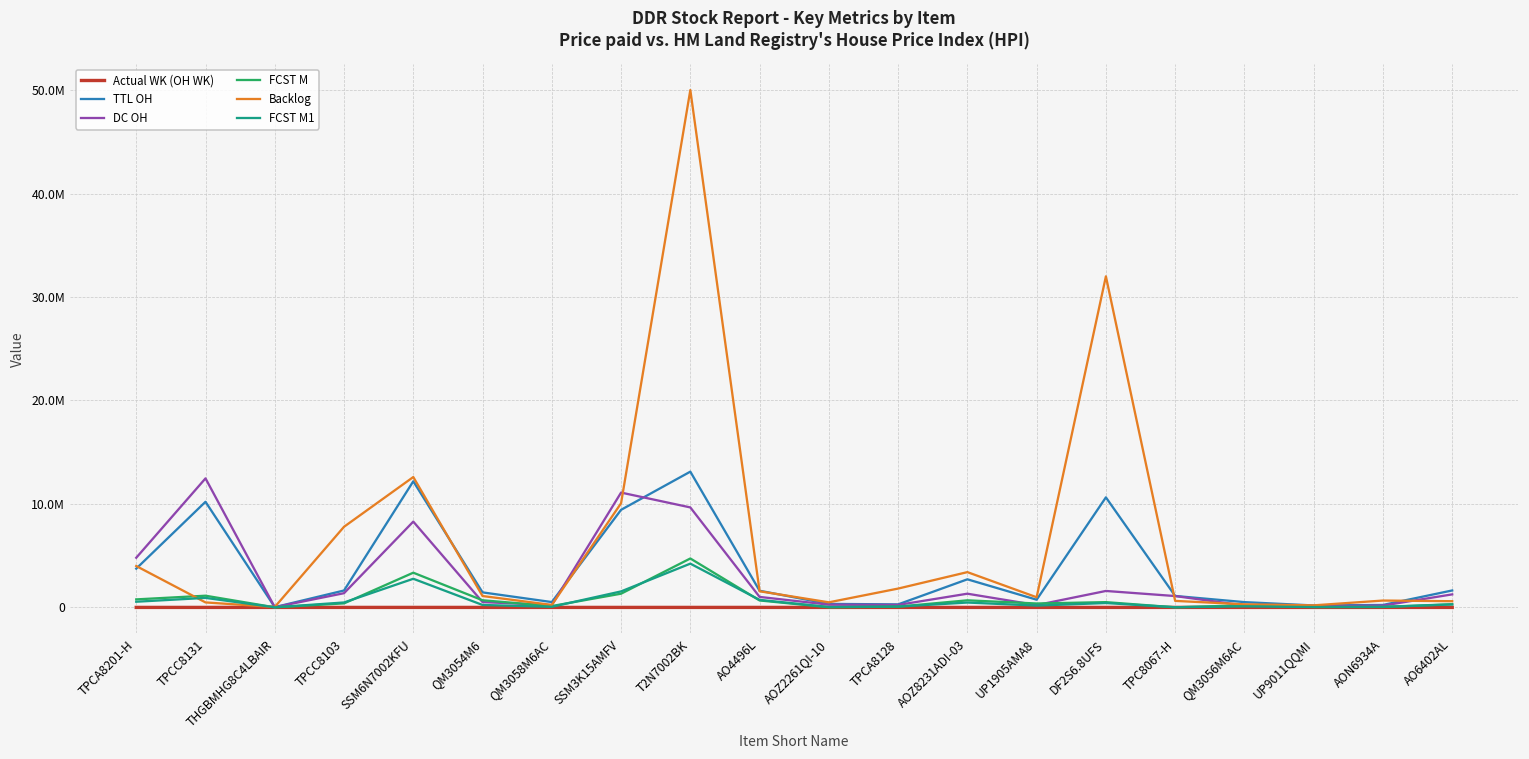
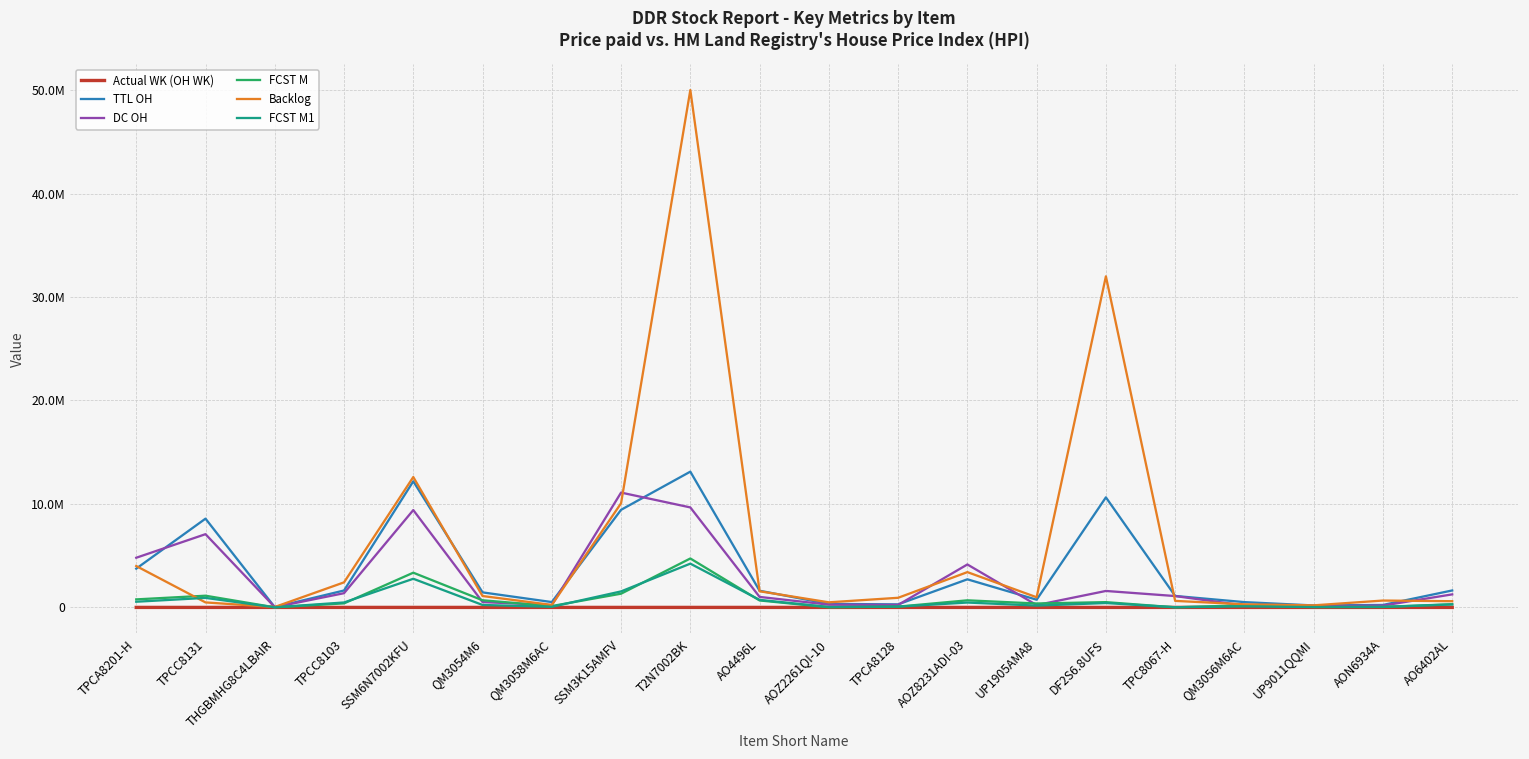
TTL OH, TPCC8131: 10000000 -> 9000000
DC OH, TPCC8131: 12000000 -> 7000000
Backlog, TPCC8103: 8000000 -> 2000000
DC OH, SSM6N7002KFU: 8000000 -> 9000000
Backlog, TPCA8128: 2000000 -> 1000000
DC OH, AOZ8231ADI-03: 1000000 -> 4000000
